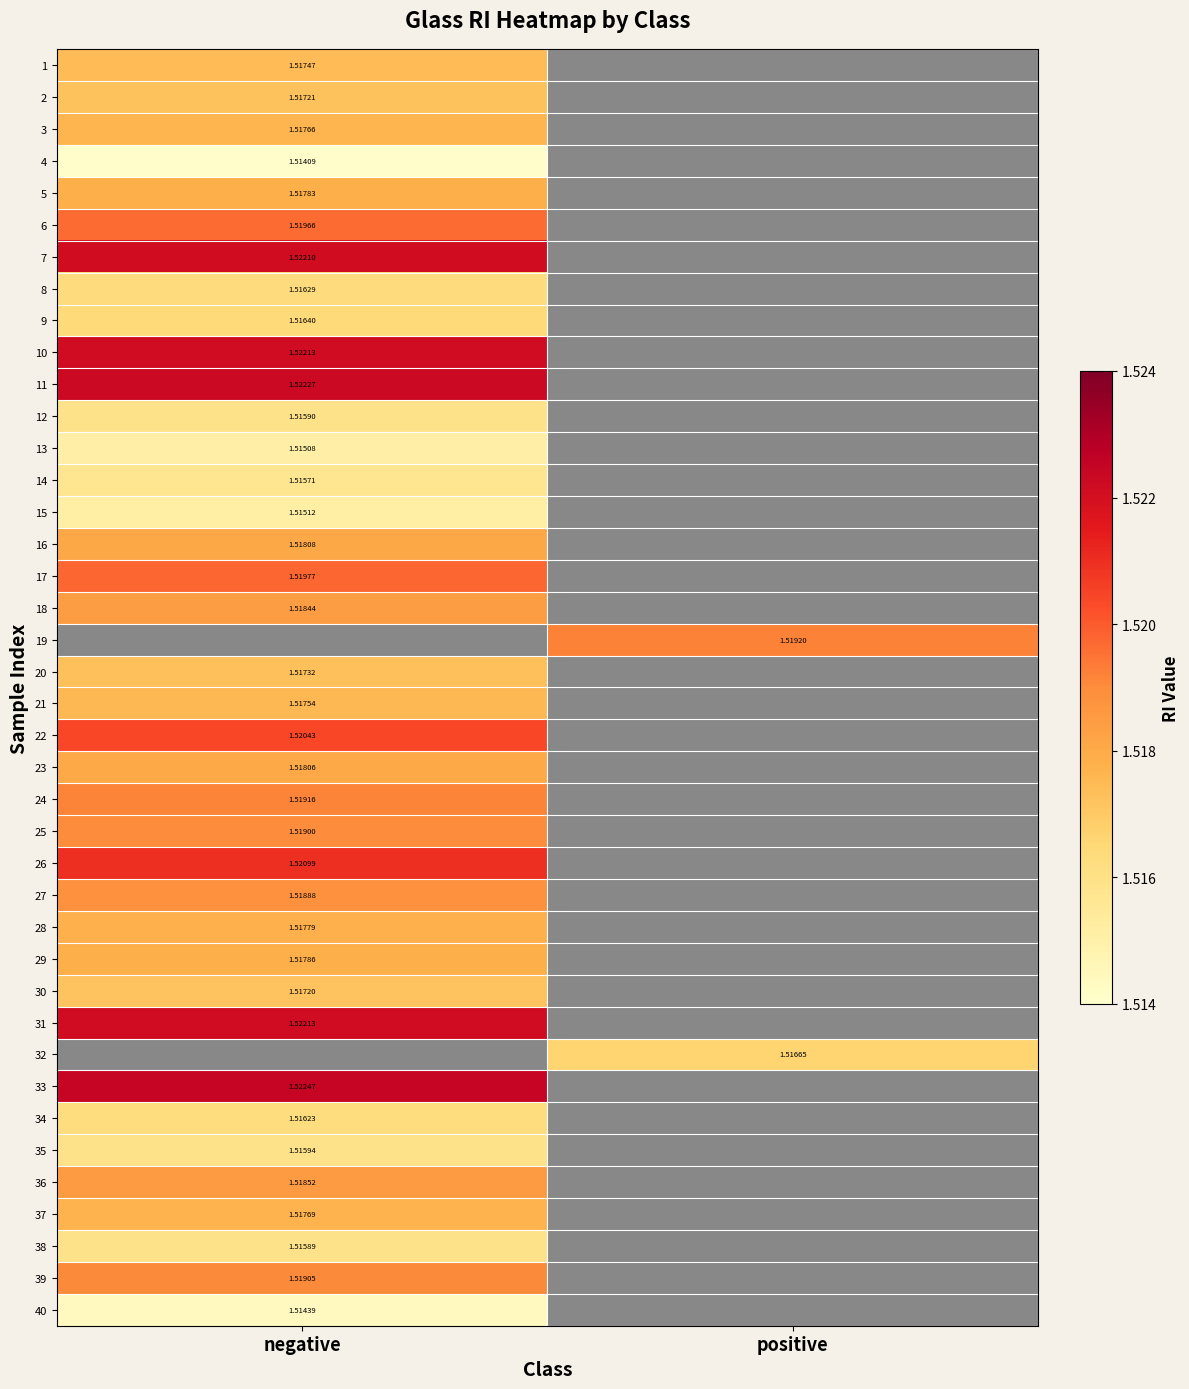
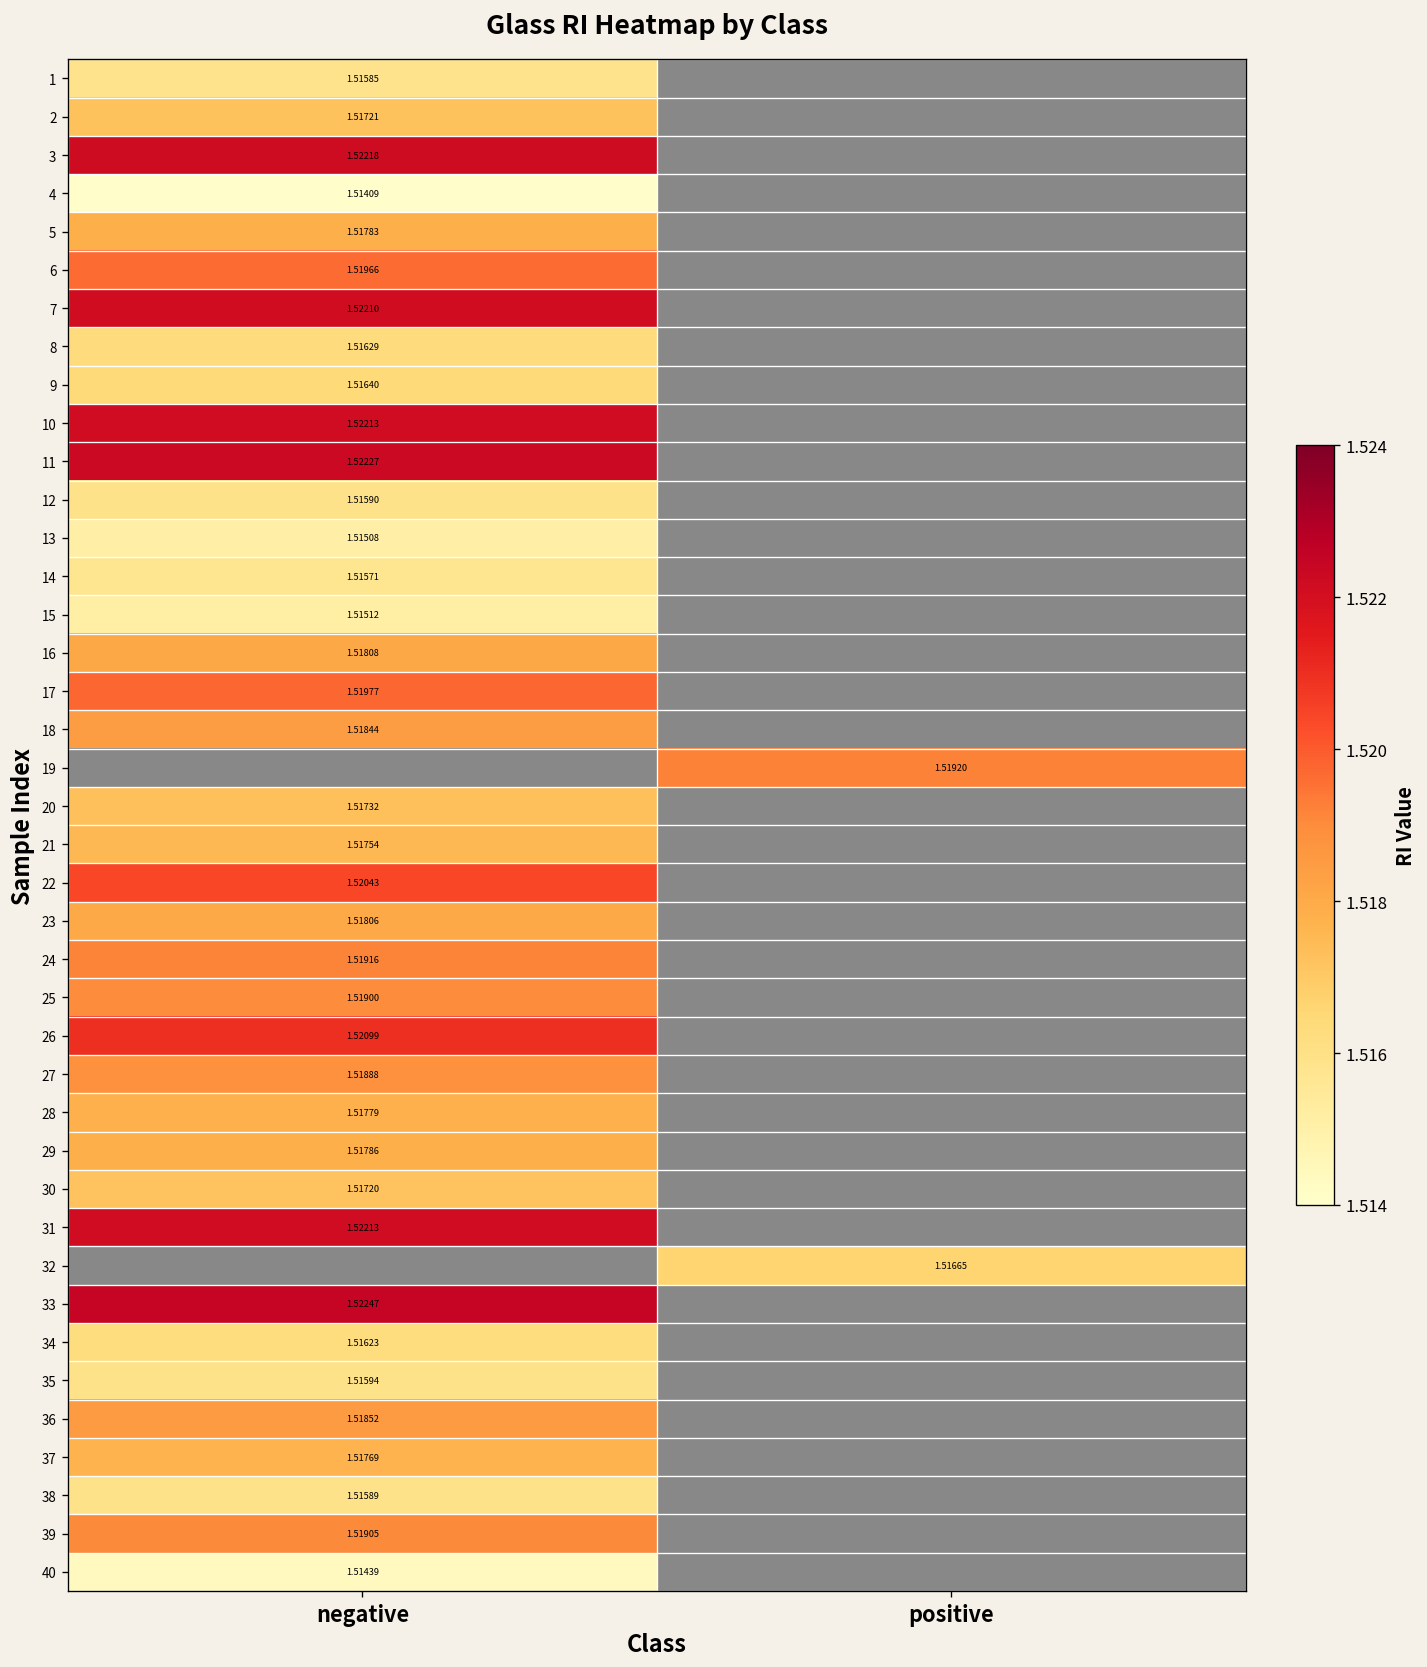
1, negative: 1.51747 -> 1.51585
3, negative: 1.51766 -> 1.52218
